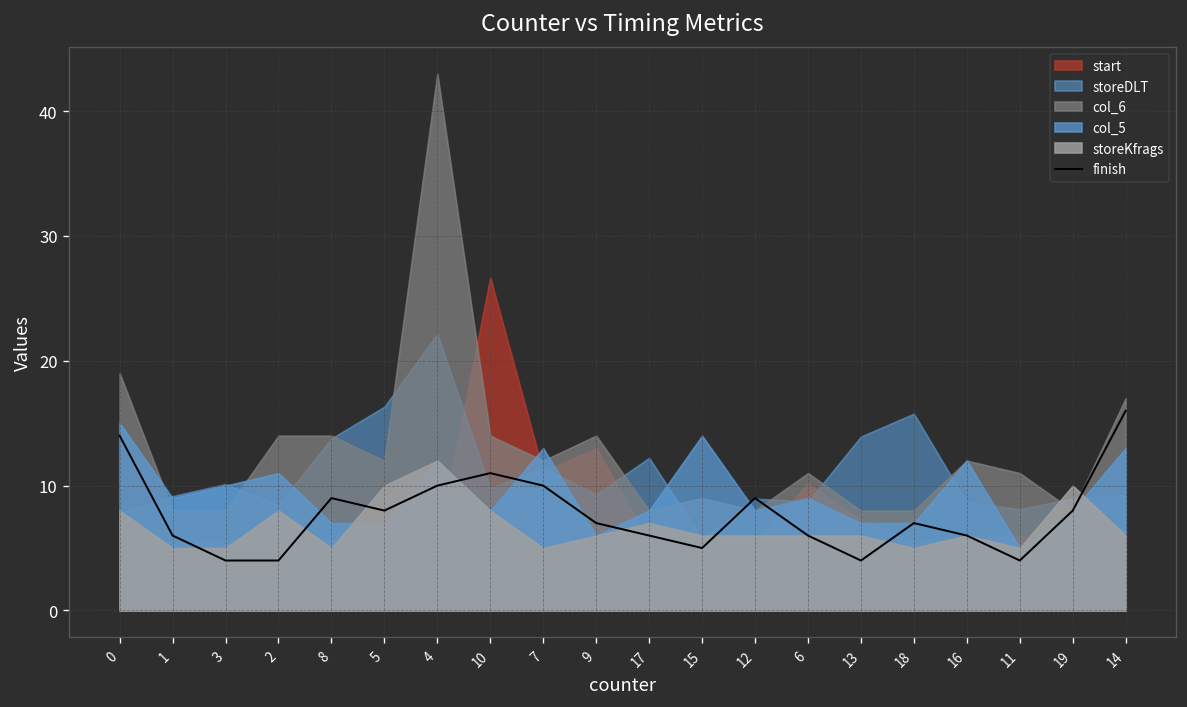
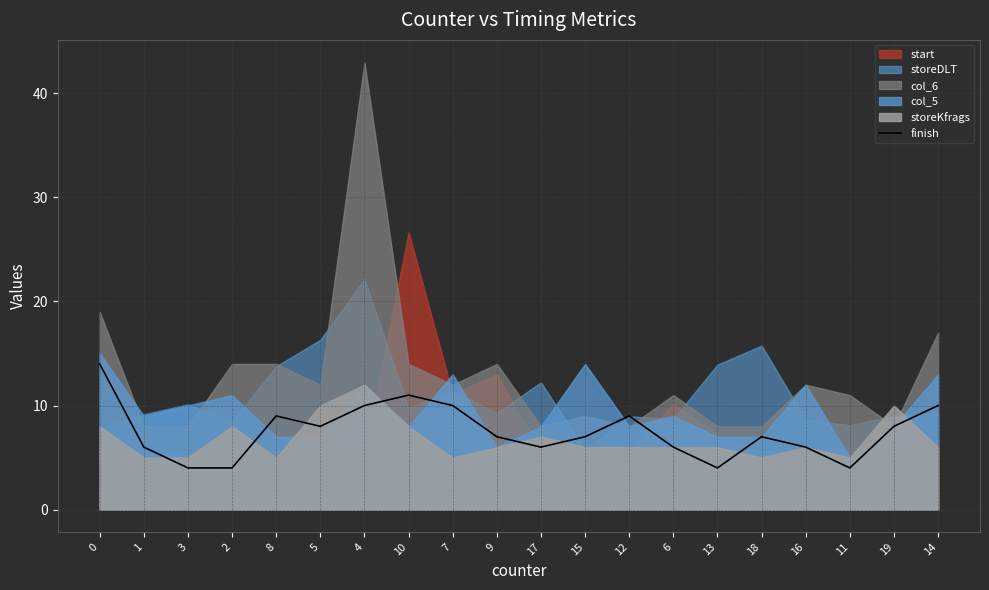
finish, 15: 5 -> 7
finish, 14: 16 -> 10
